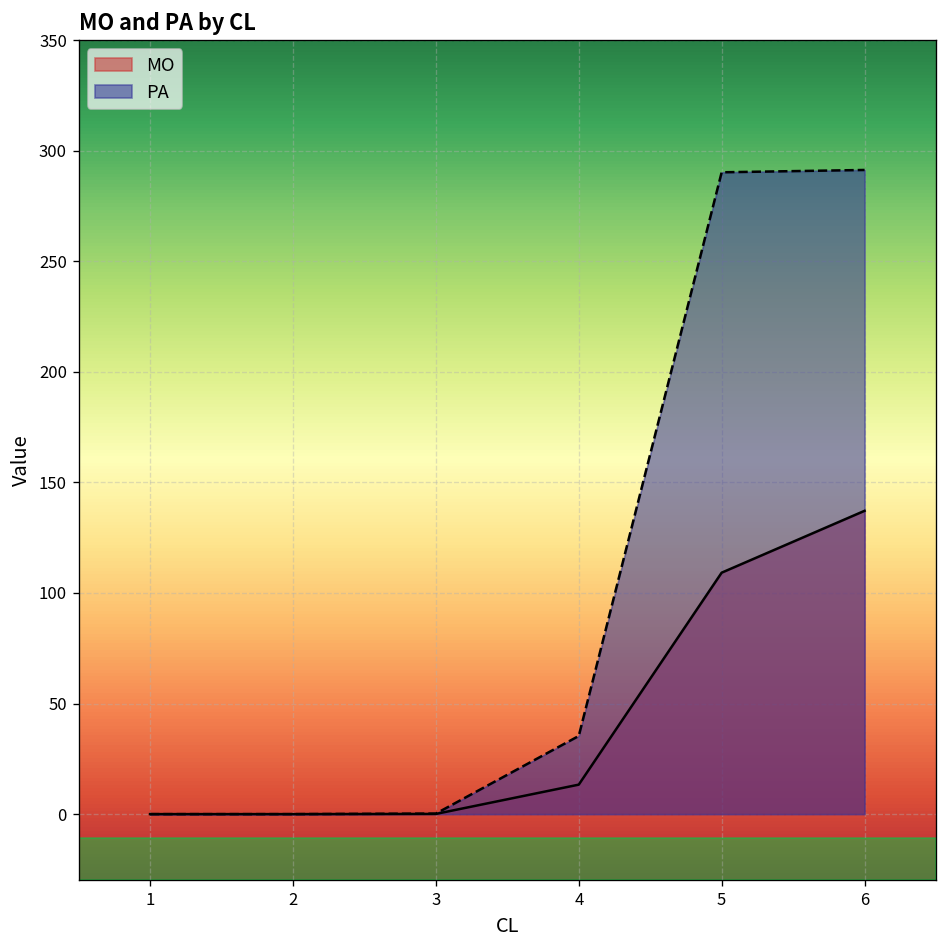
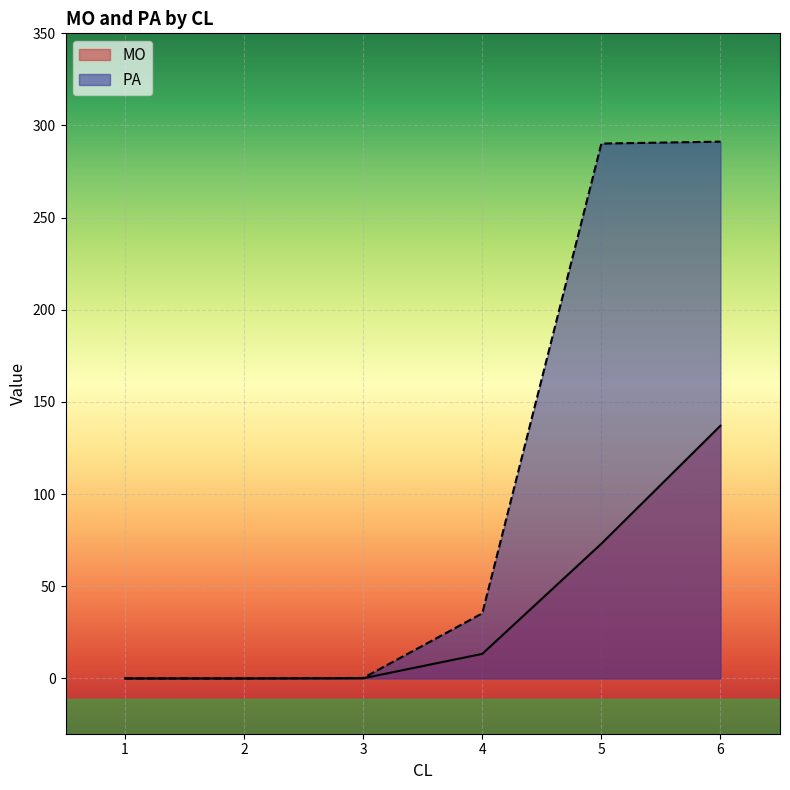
MO, 5: 109 -> 73
